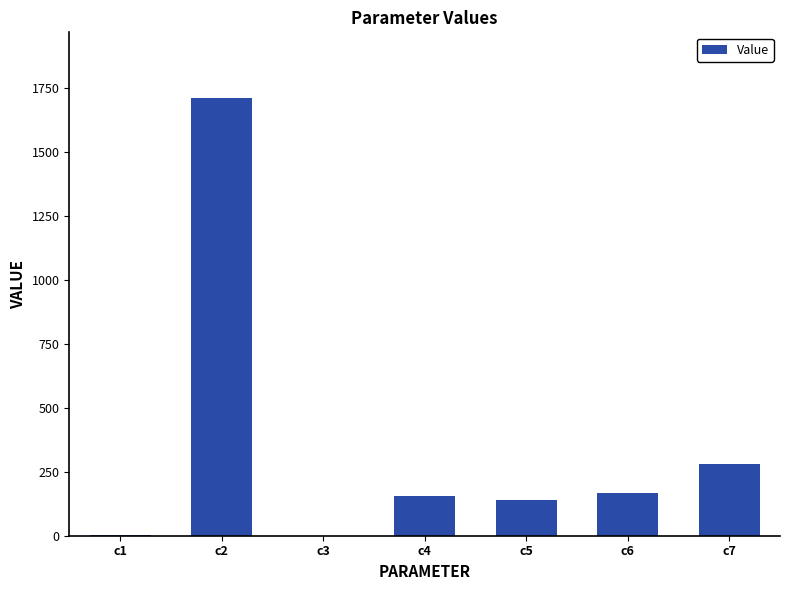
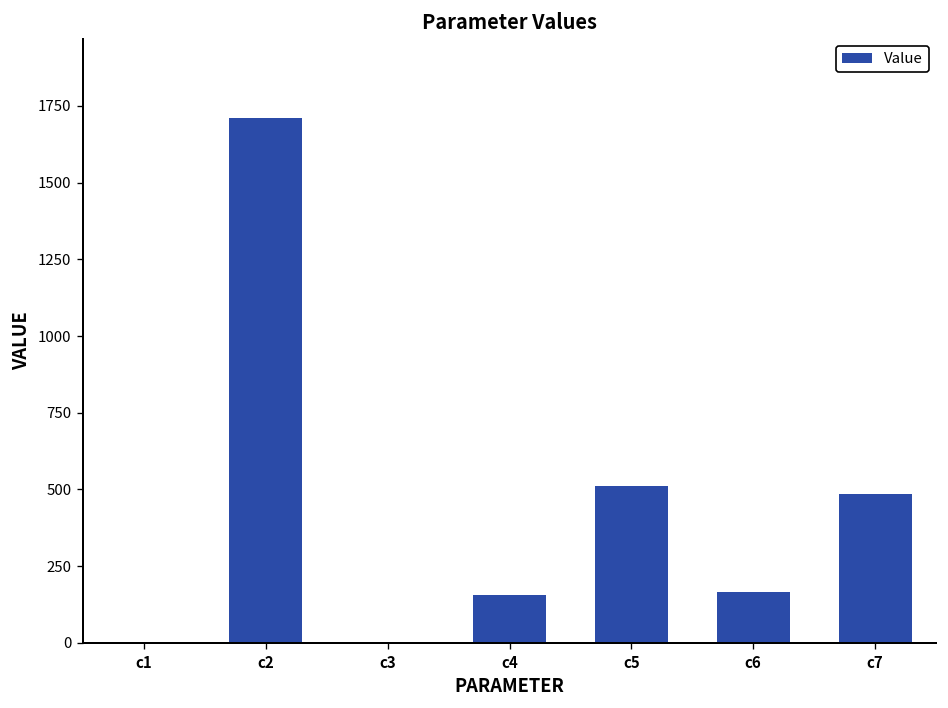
c5: 140 -> 510
c7: 280 -> 490
